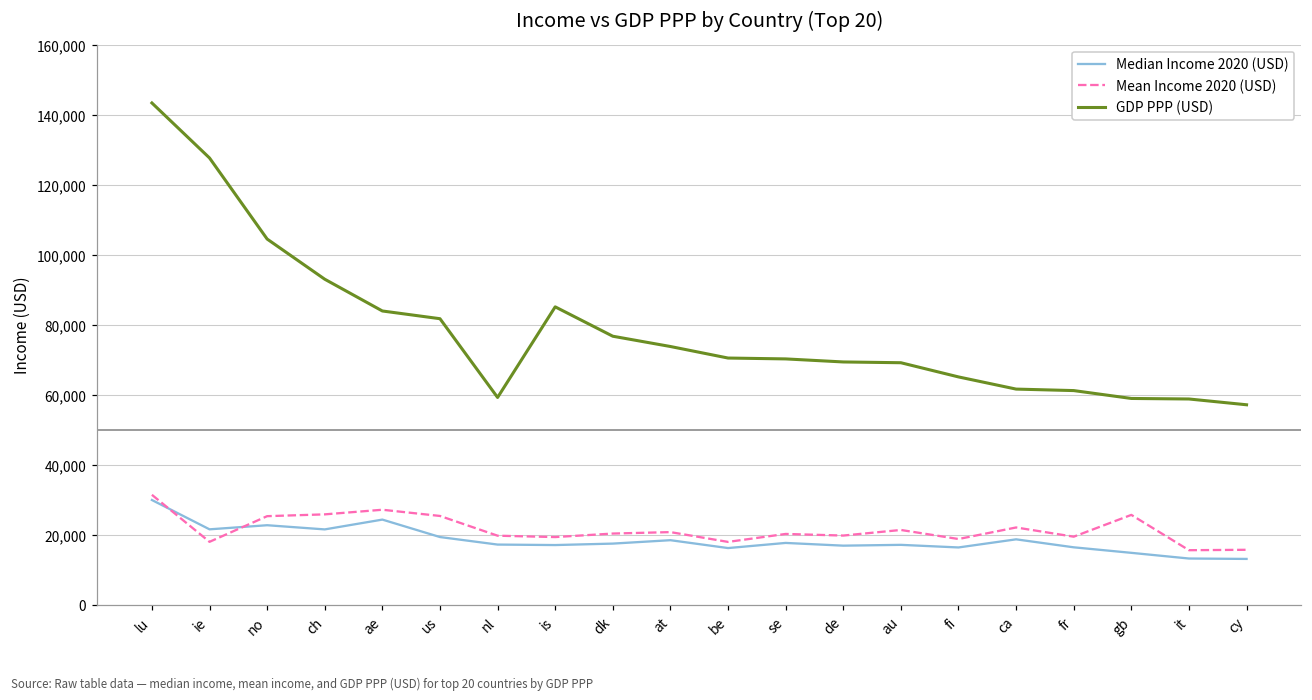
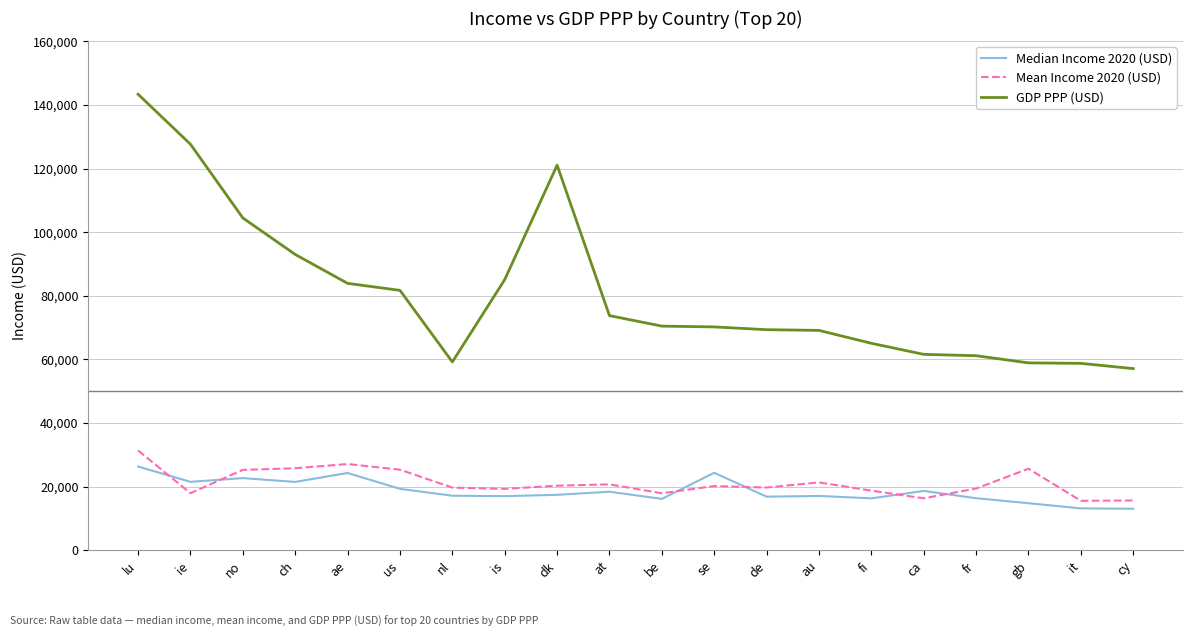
Median Income 2020 (USD), lu: 30,000 -> 26,000
GDP PPP (USD), dk: 77,000 -> 121,000
Median Income 2020 (USD), se: 18,000 -> 24,000
Mean Income 2020 (USD), ca: 22,000 -> 16,000
